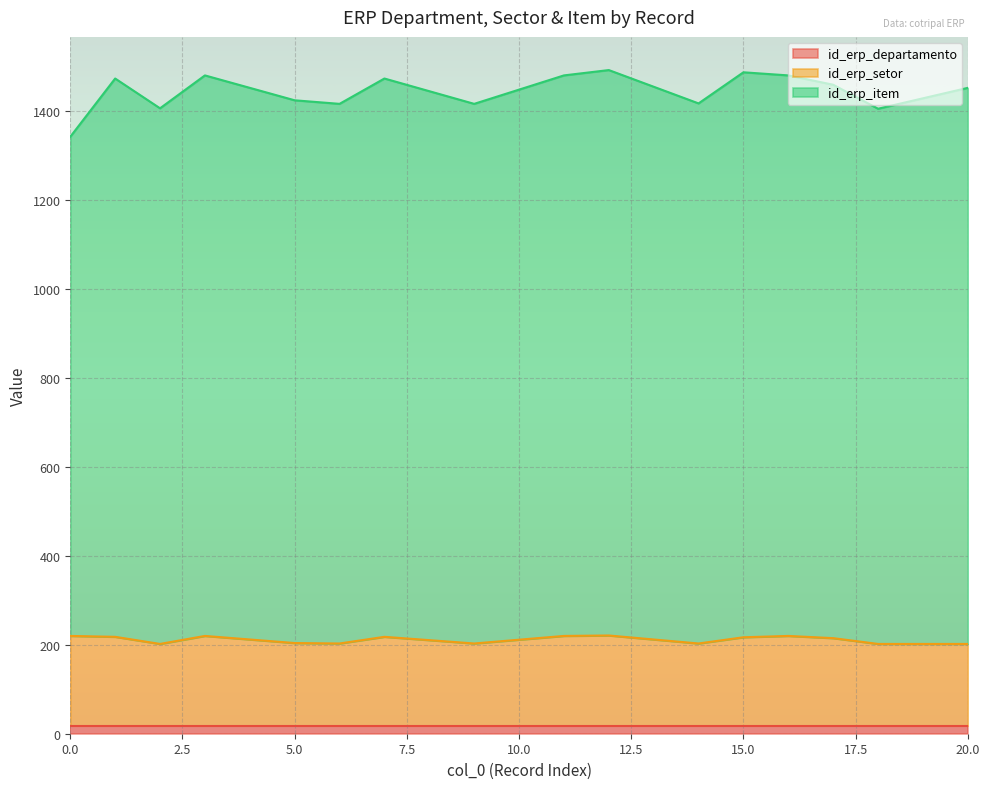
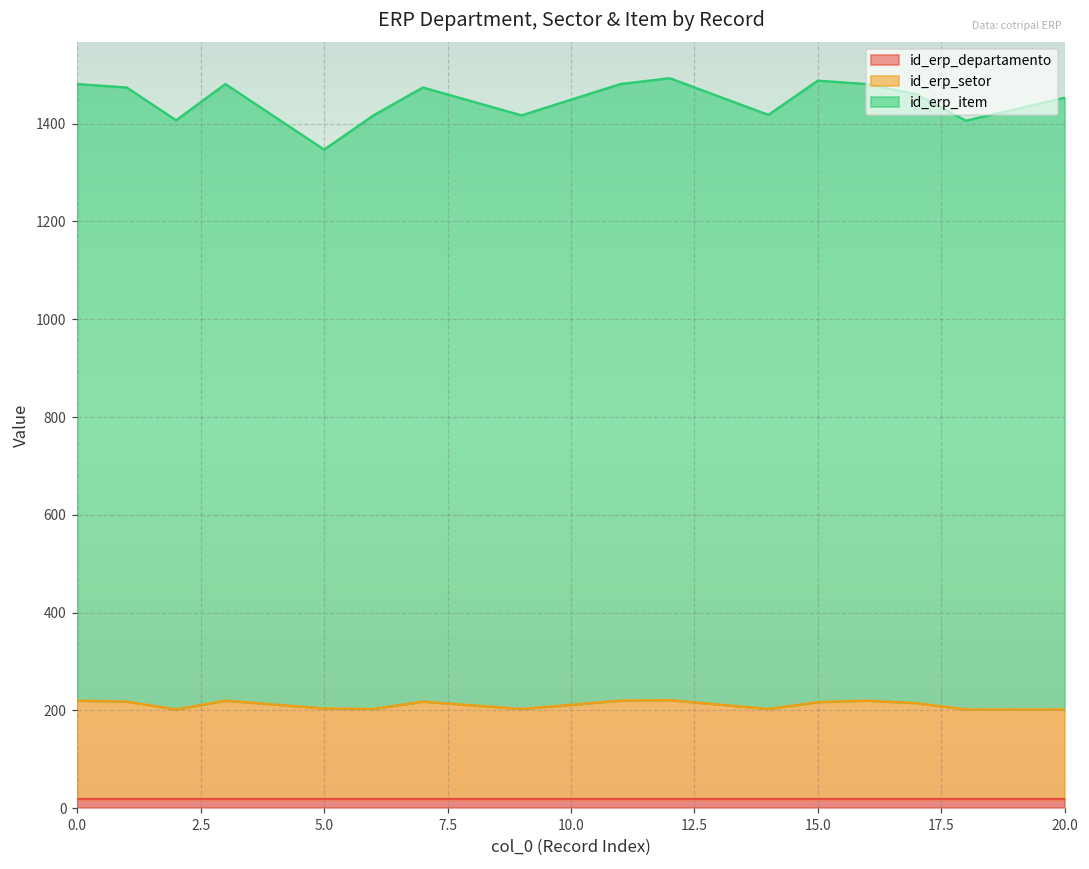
id_erp_item, 0.0: 1120 -> 1260
id_erp_item, 5.0: 1220 -> 1140
